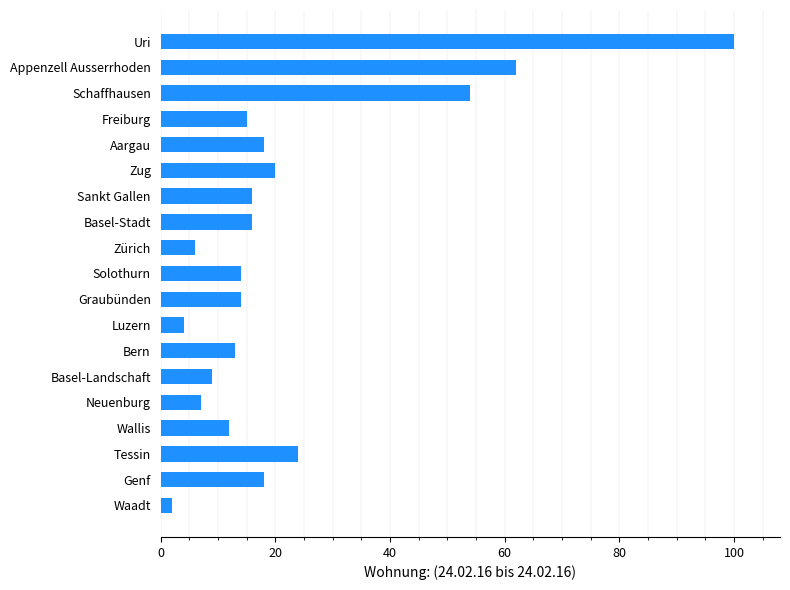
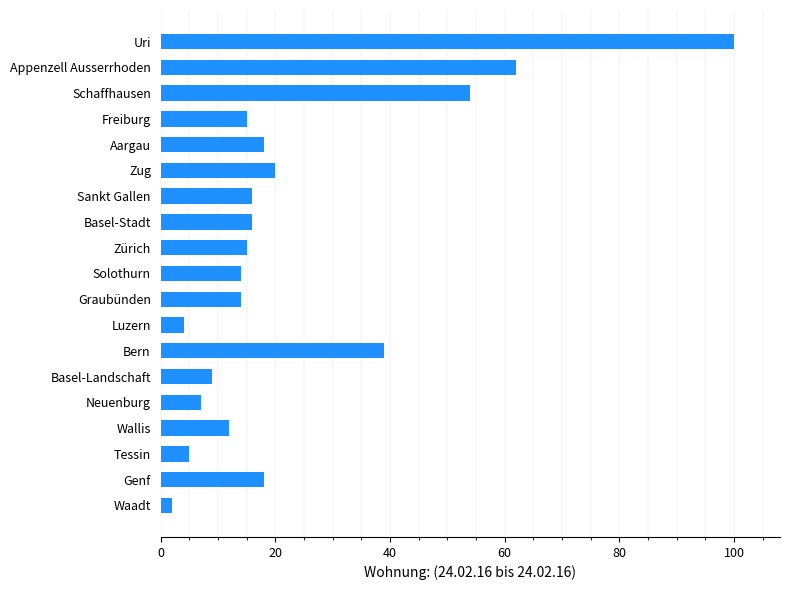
Zürich: 6 -> 15
Bern: 13 -> 39
Tessin: 24 -> 5
